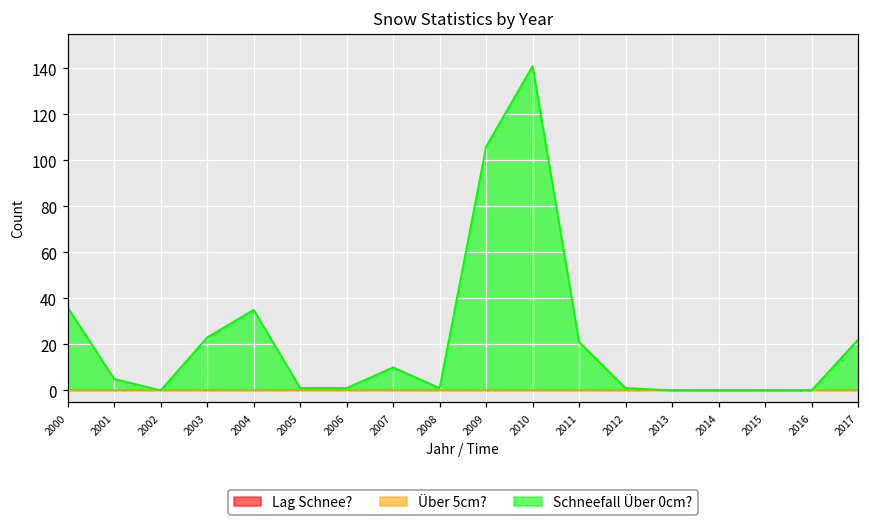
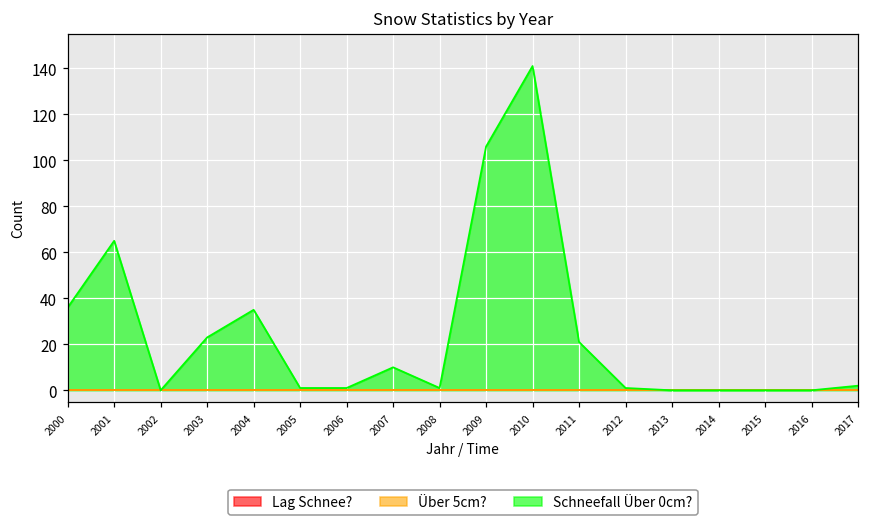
Schneefall Über 0cm?, 2001: 5 -> 65
Schneefall Über 0cm?, 2017: 22 -> 2
